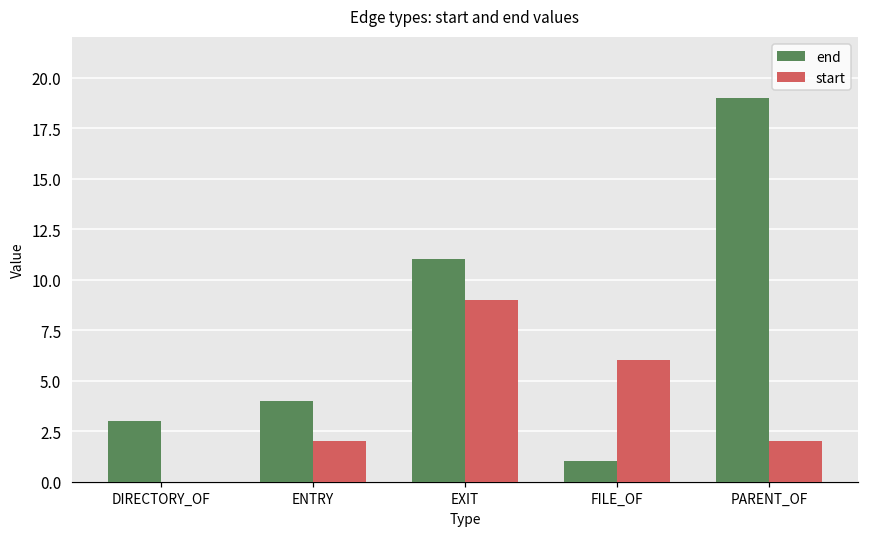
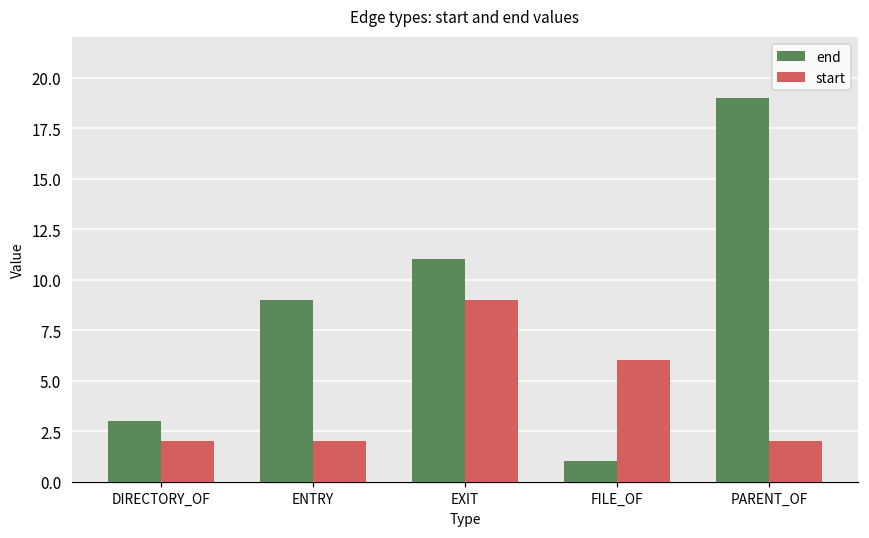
start, DIRECTORY_OF: 0 -> 2
end, ENTRY: 4 -> 9
